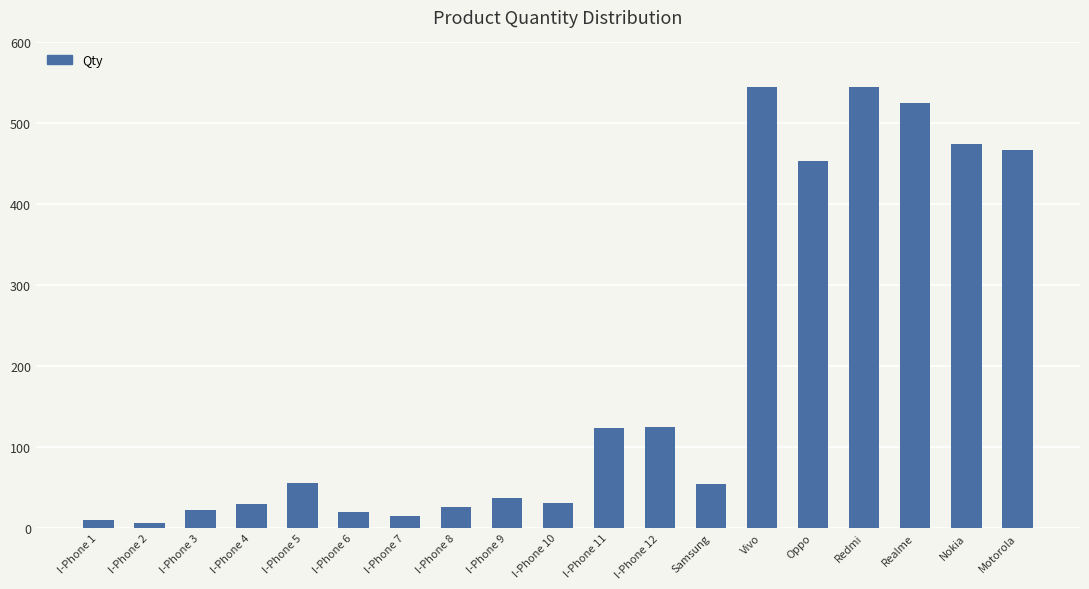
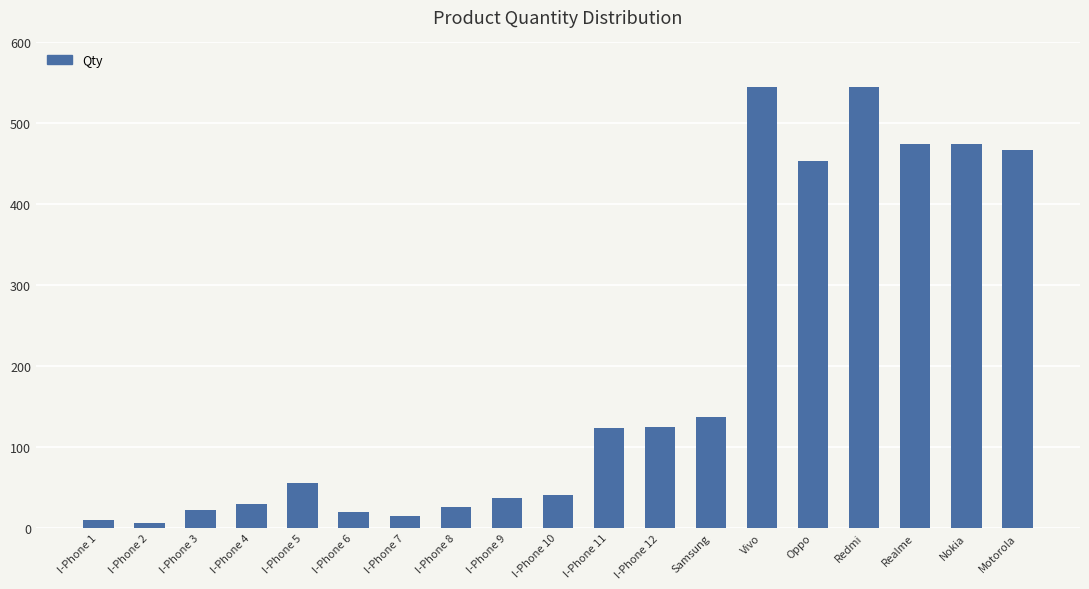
I-Phone 10: 30 -> 40
Samsung: 50 -> 140
Realme: 530 -> 480
